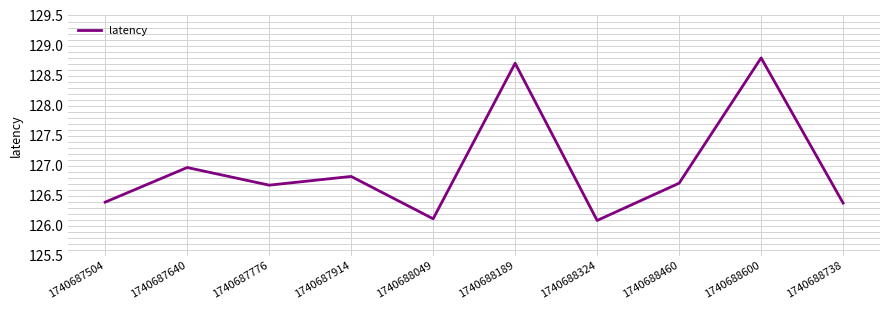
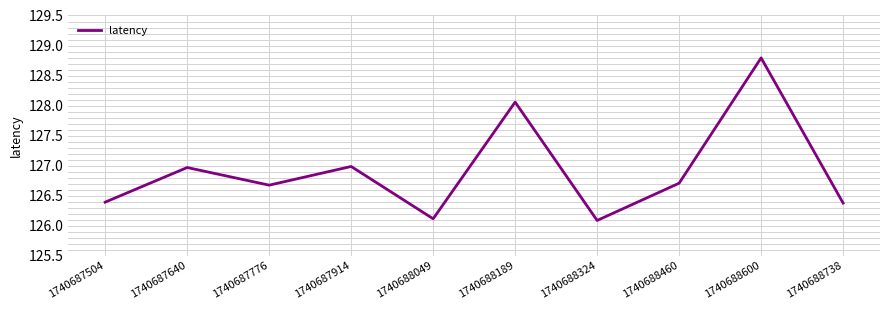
1740687914: 126.8 -> 127.0
1740688189: 128.7 -> 128.1
